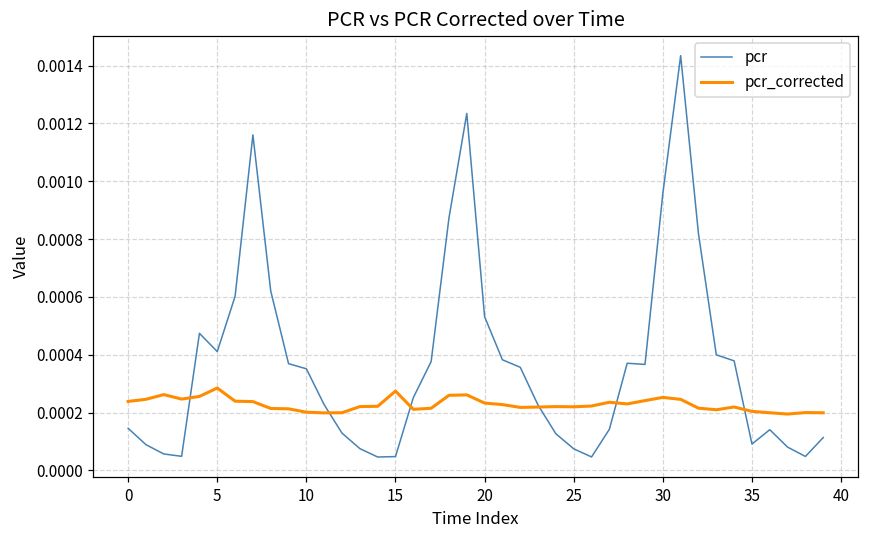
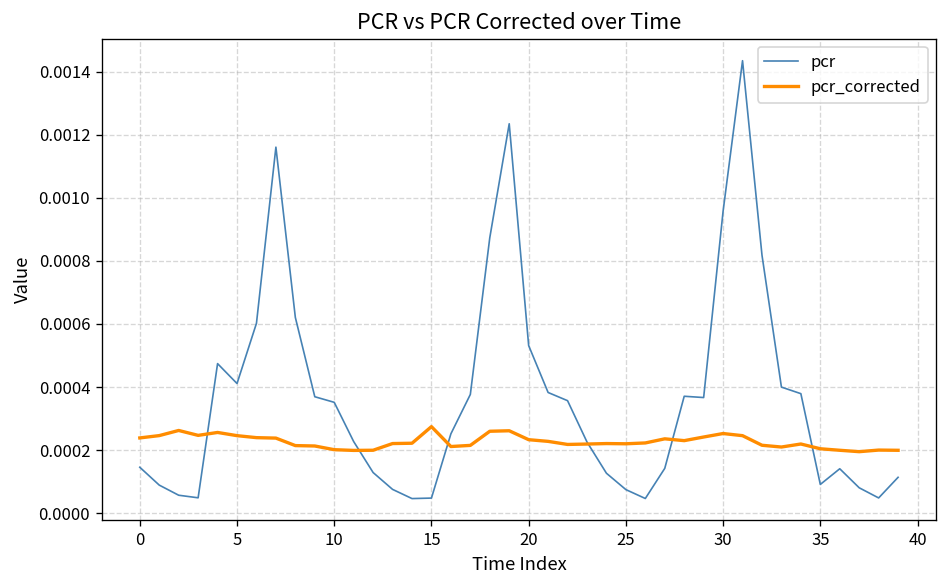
pcr_corrected, 5: 0.00028 -> 0.00025
